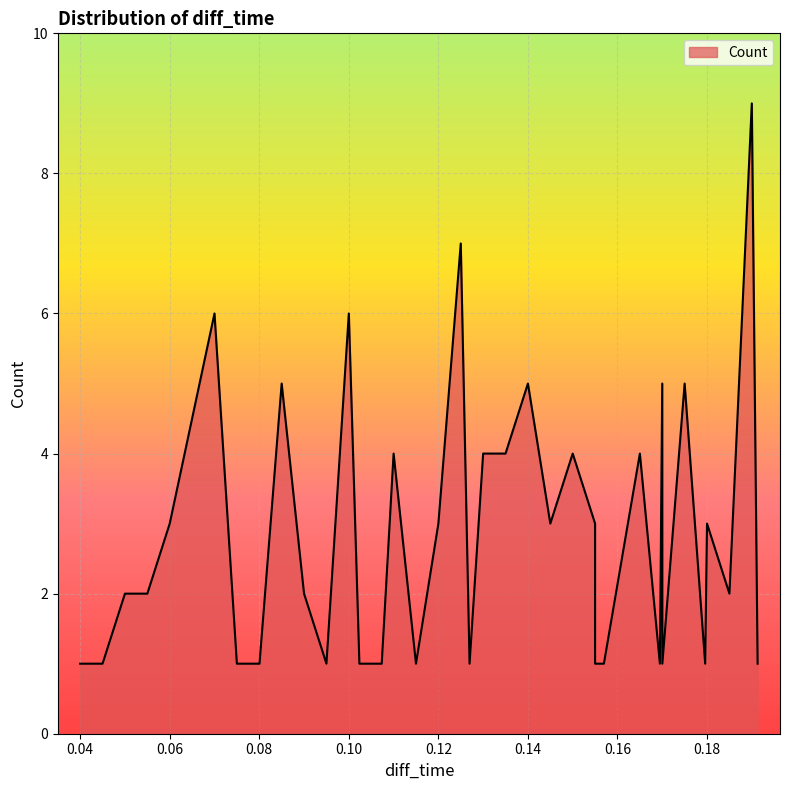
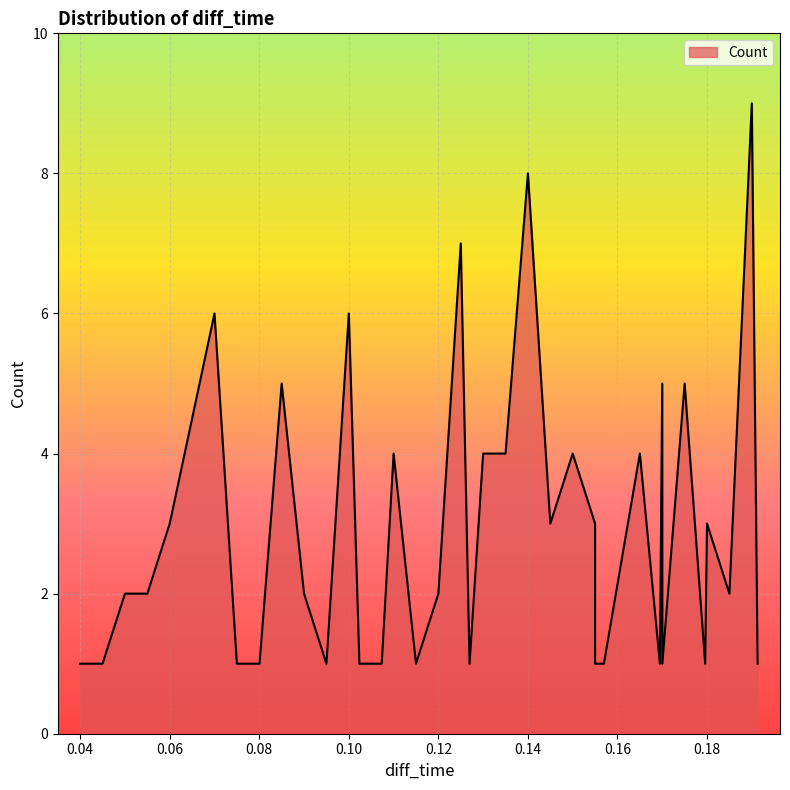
0.12: 3 -> 2
0.14: 5 -> 8
